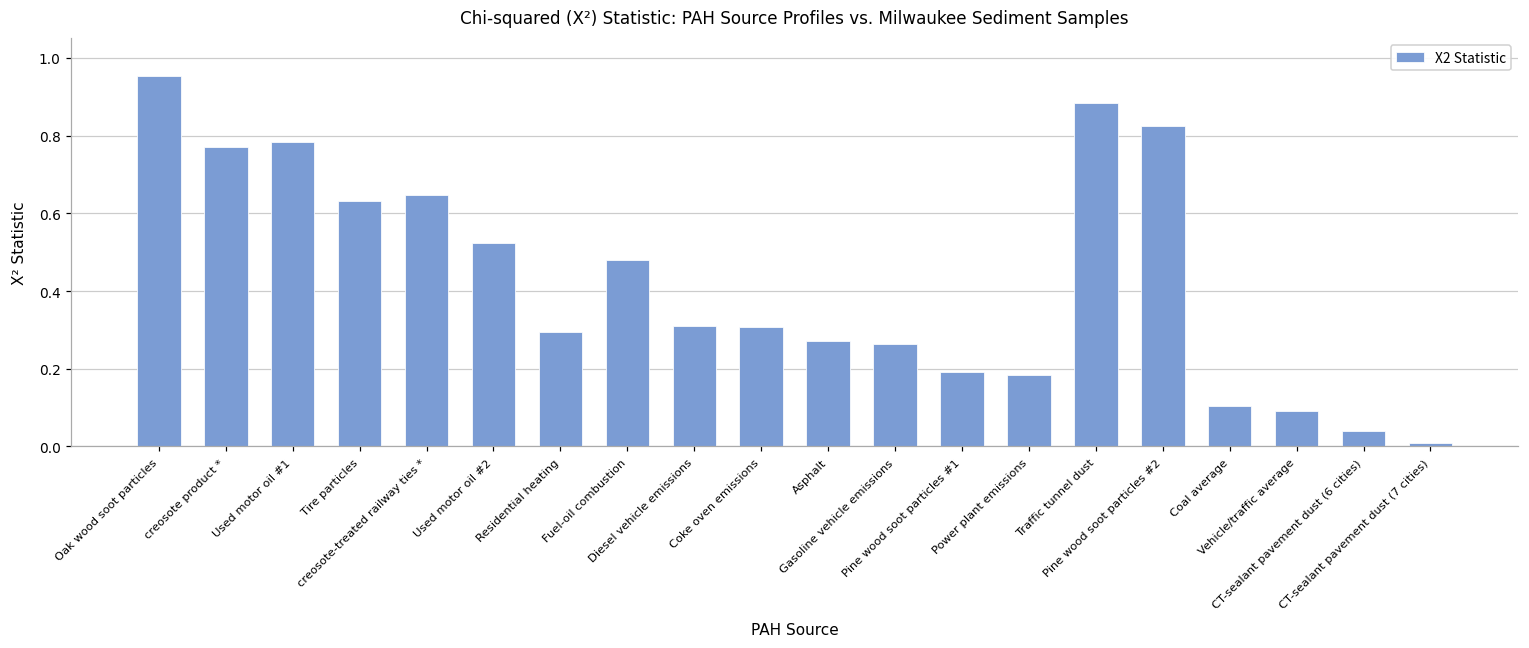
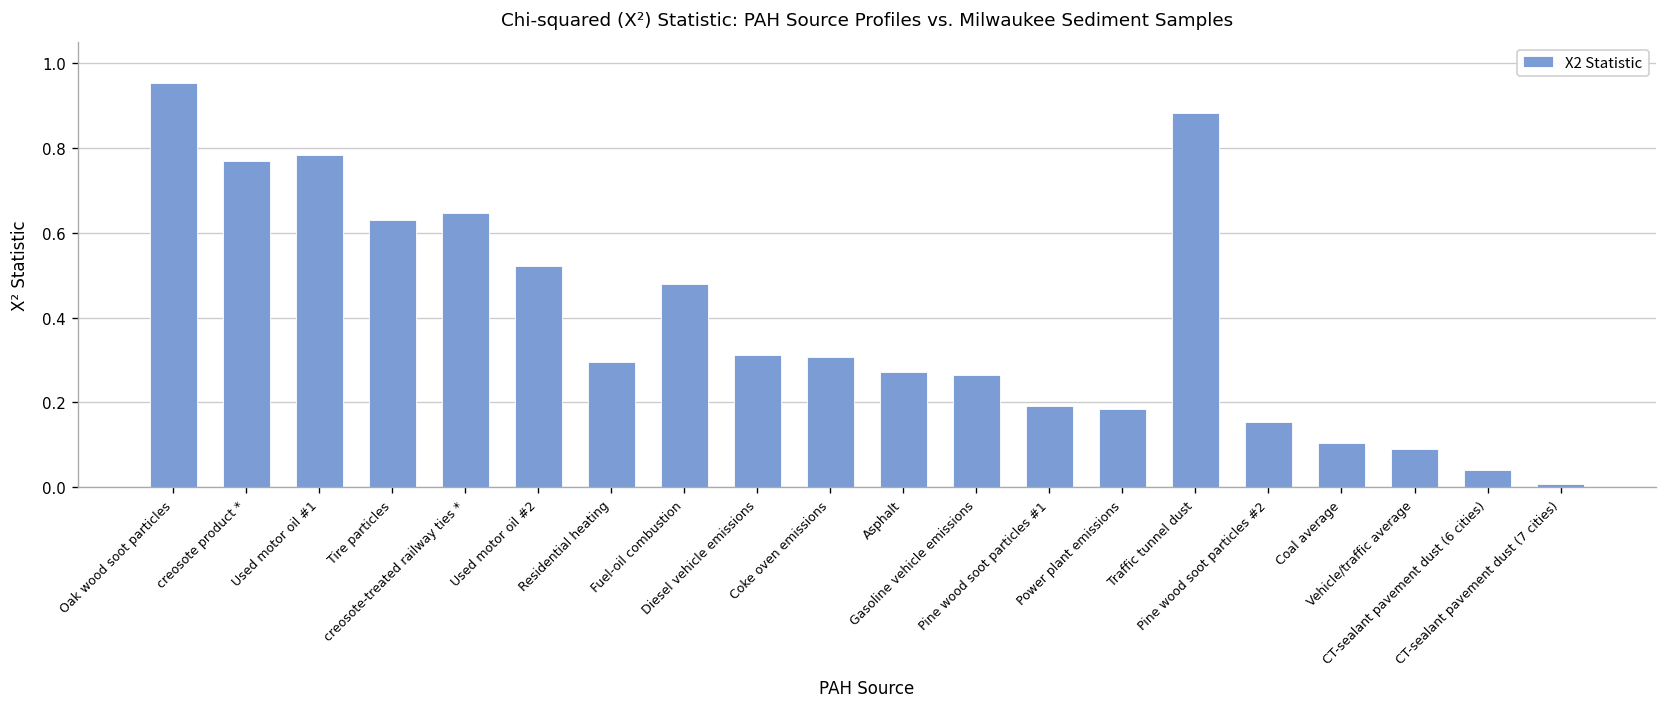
Pine wood soot particles #2: 0.82 -> 0.15
